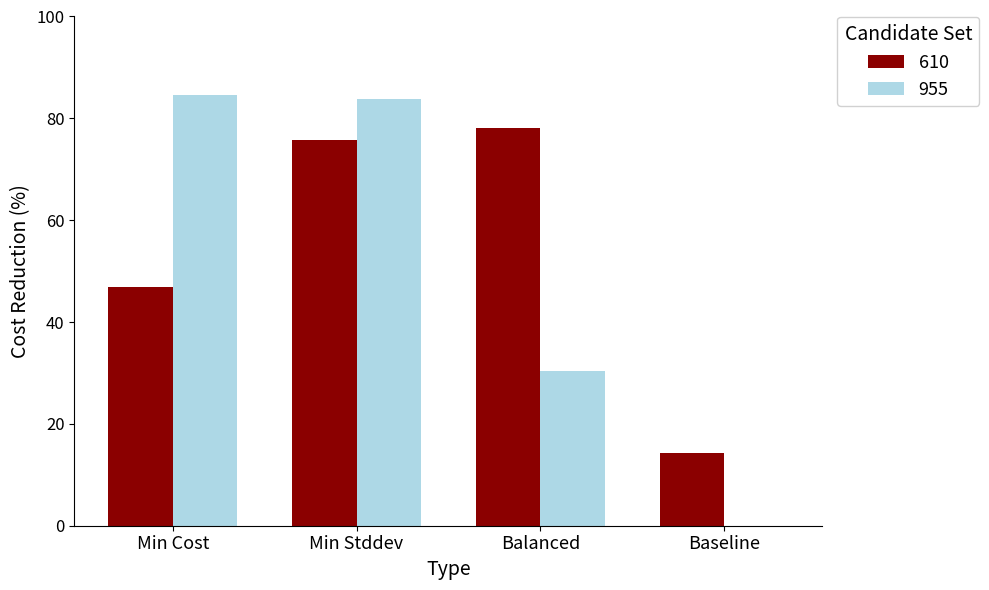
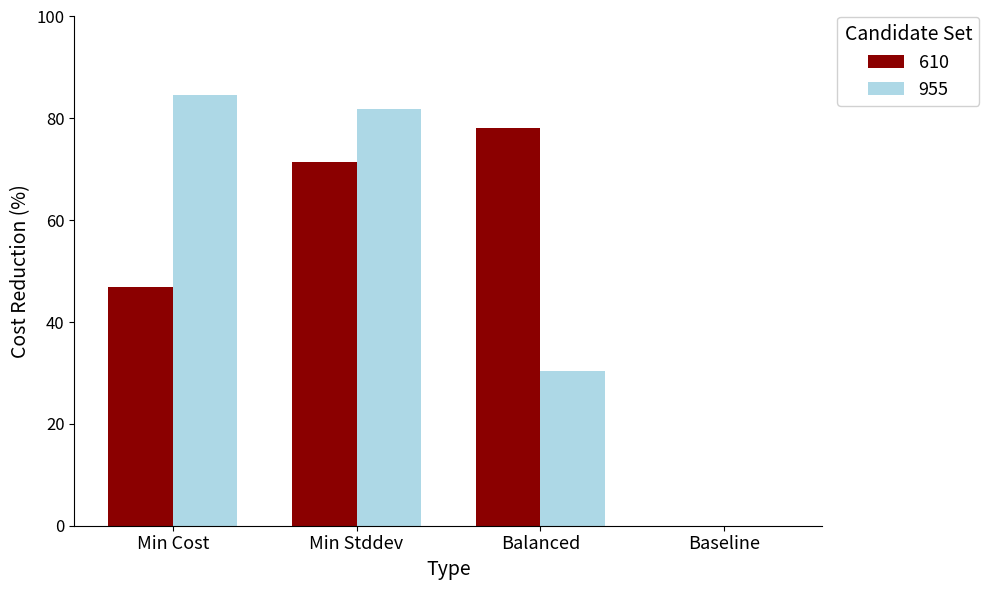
610, Min Stddev: 76 -> 71
955, Min Stddev: 84 -> 82
610, Baseline: 14 -> 0
